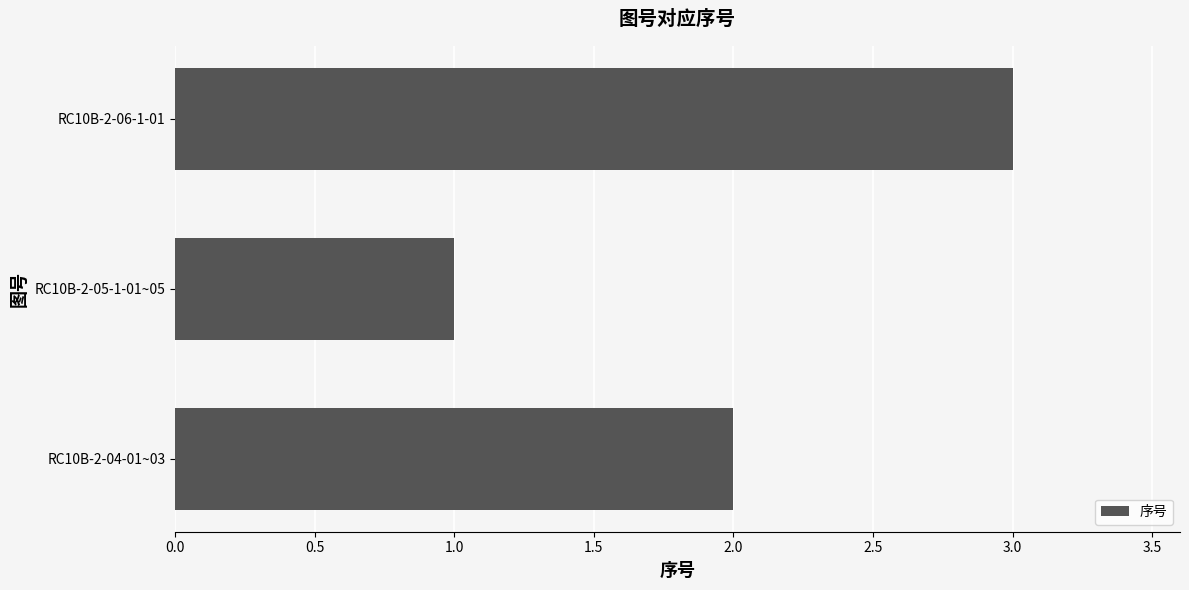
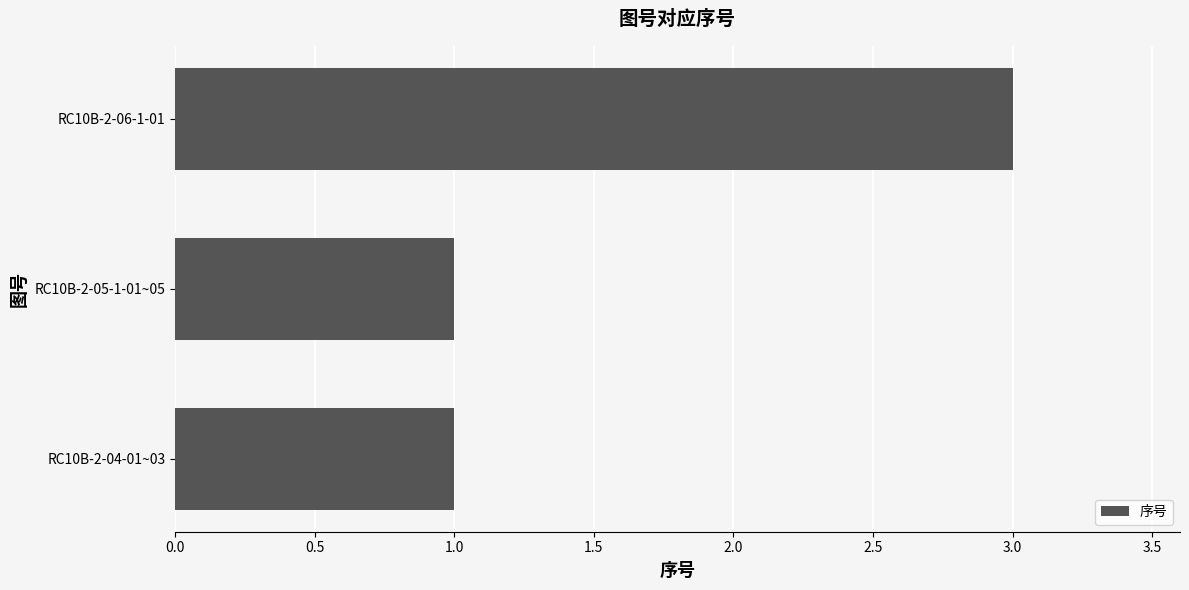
RC10B-2-04-01~03: 2 -> 1
